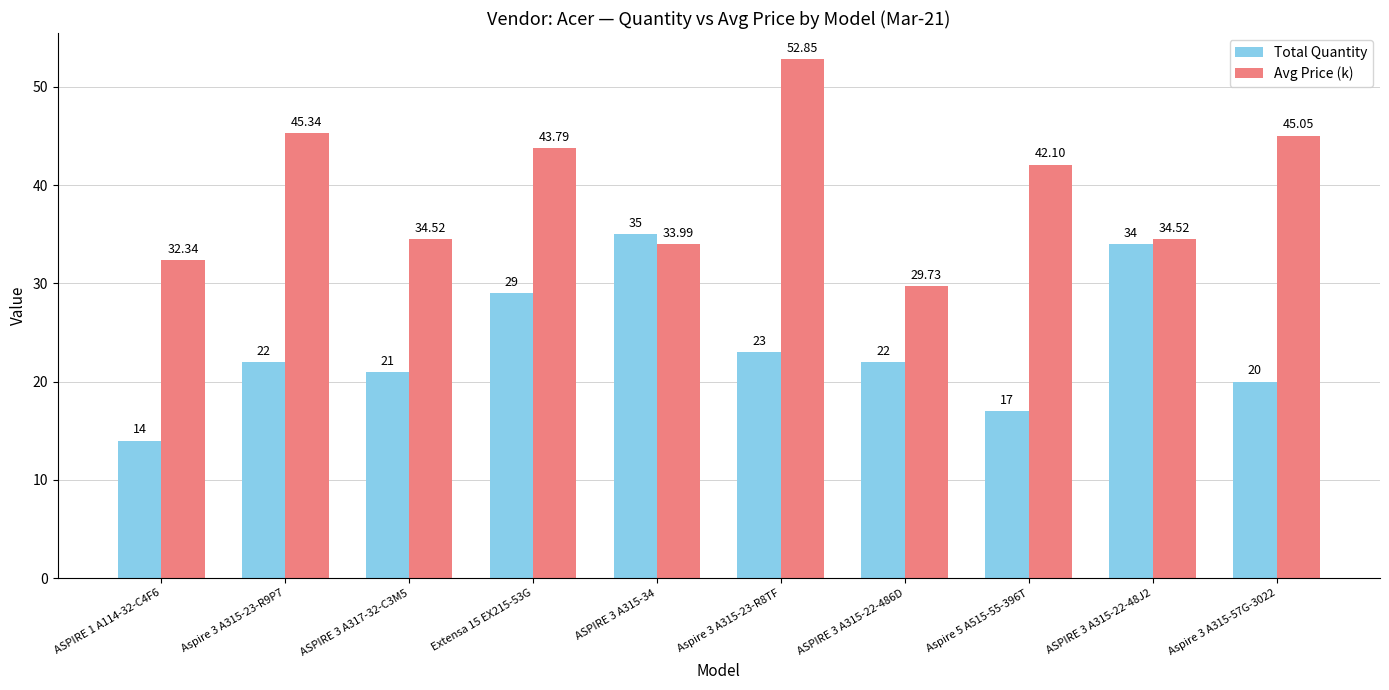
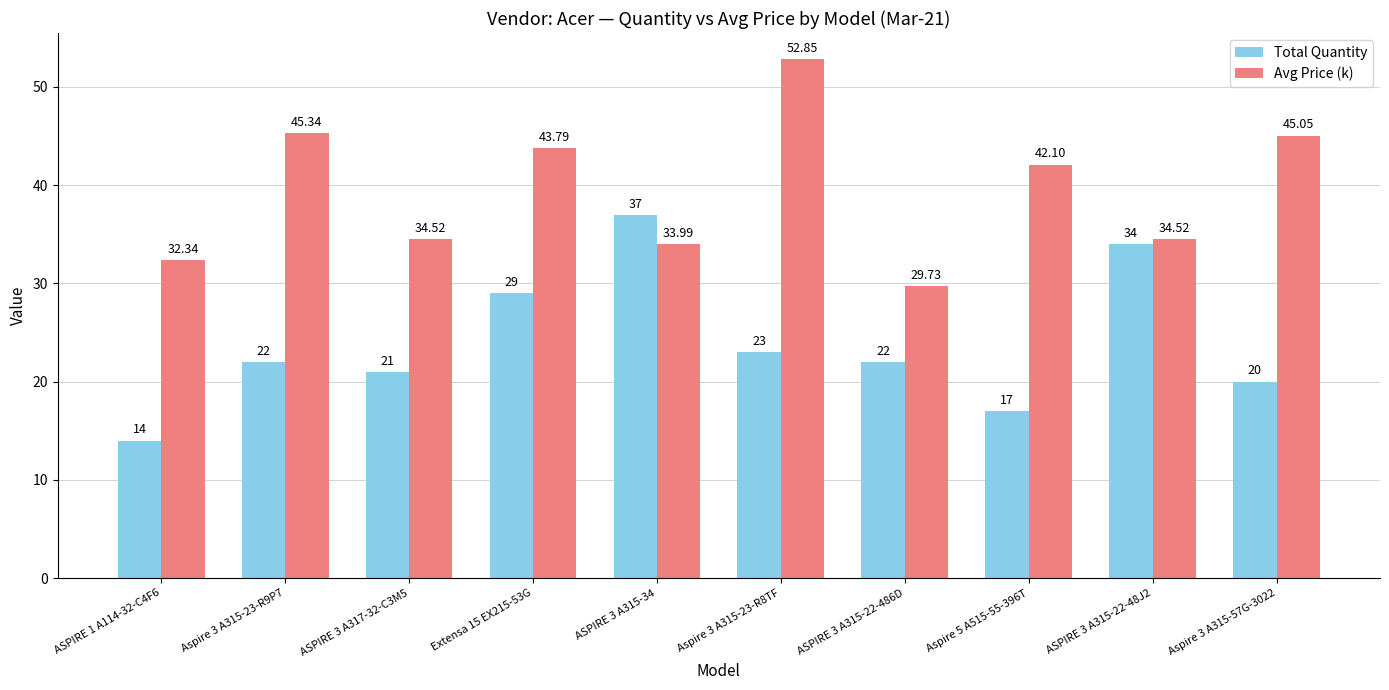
Total Quantity, ASPIRE 3 A315-34: 35 -> 37
